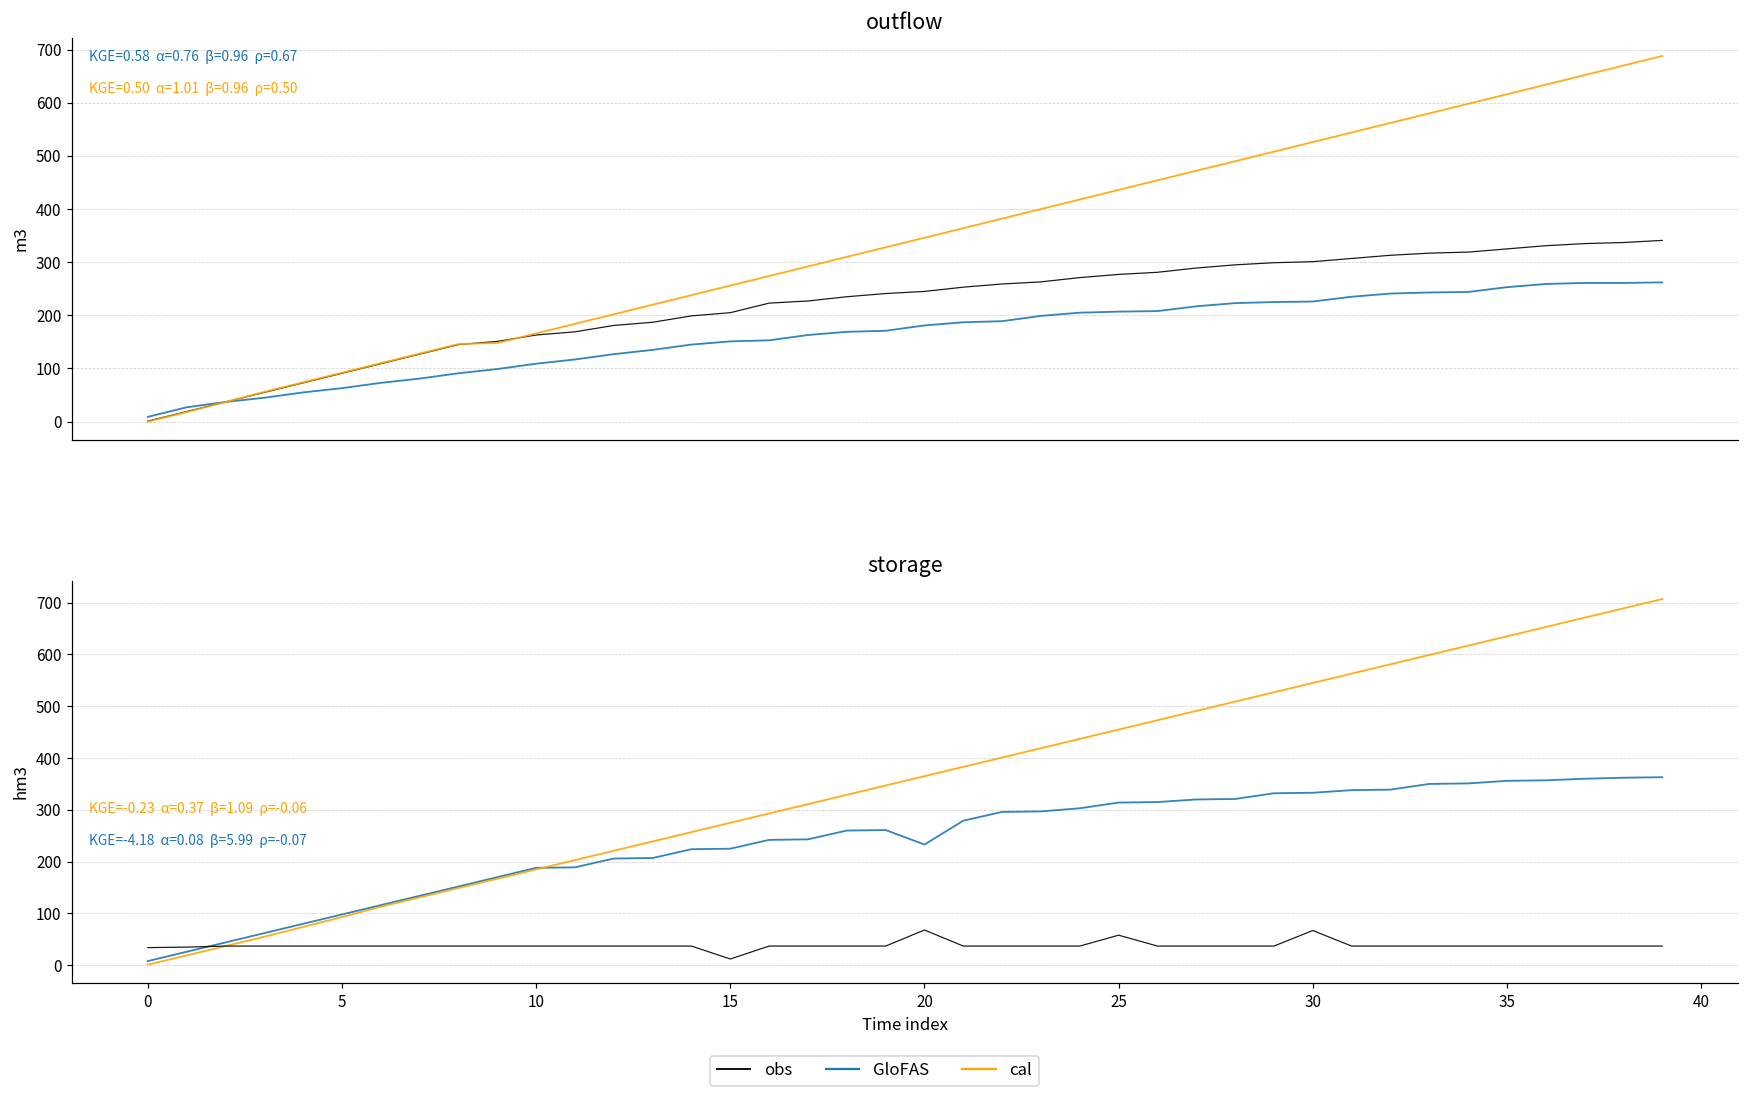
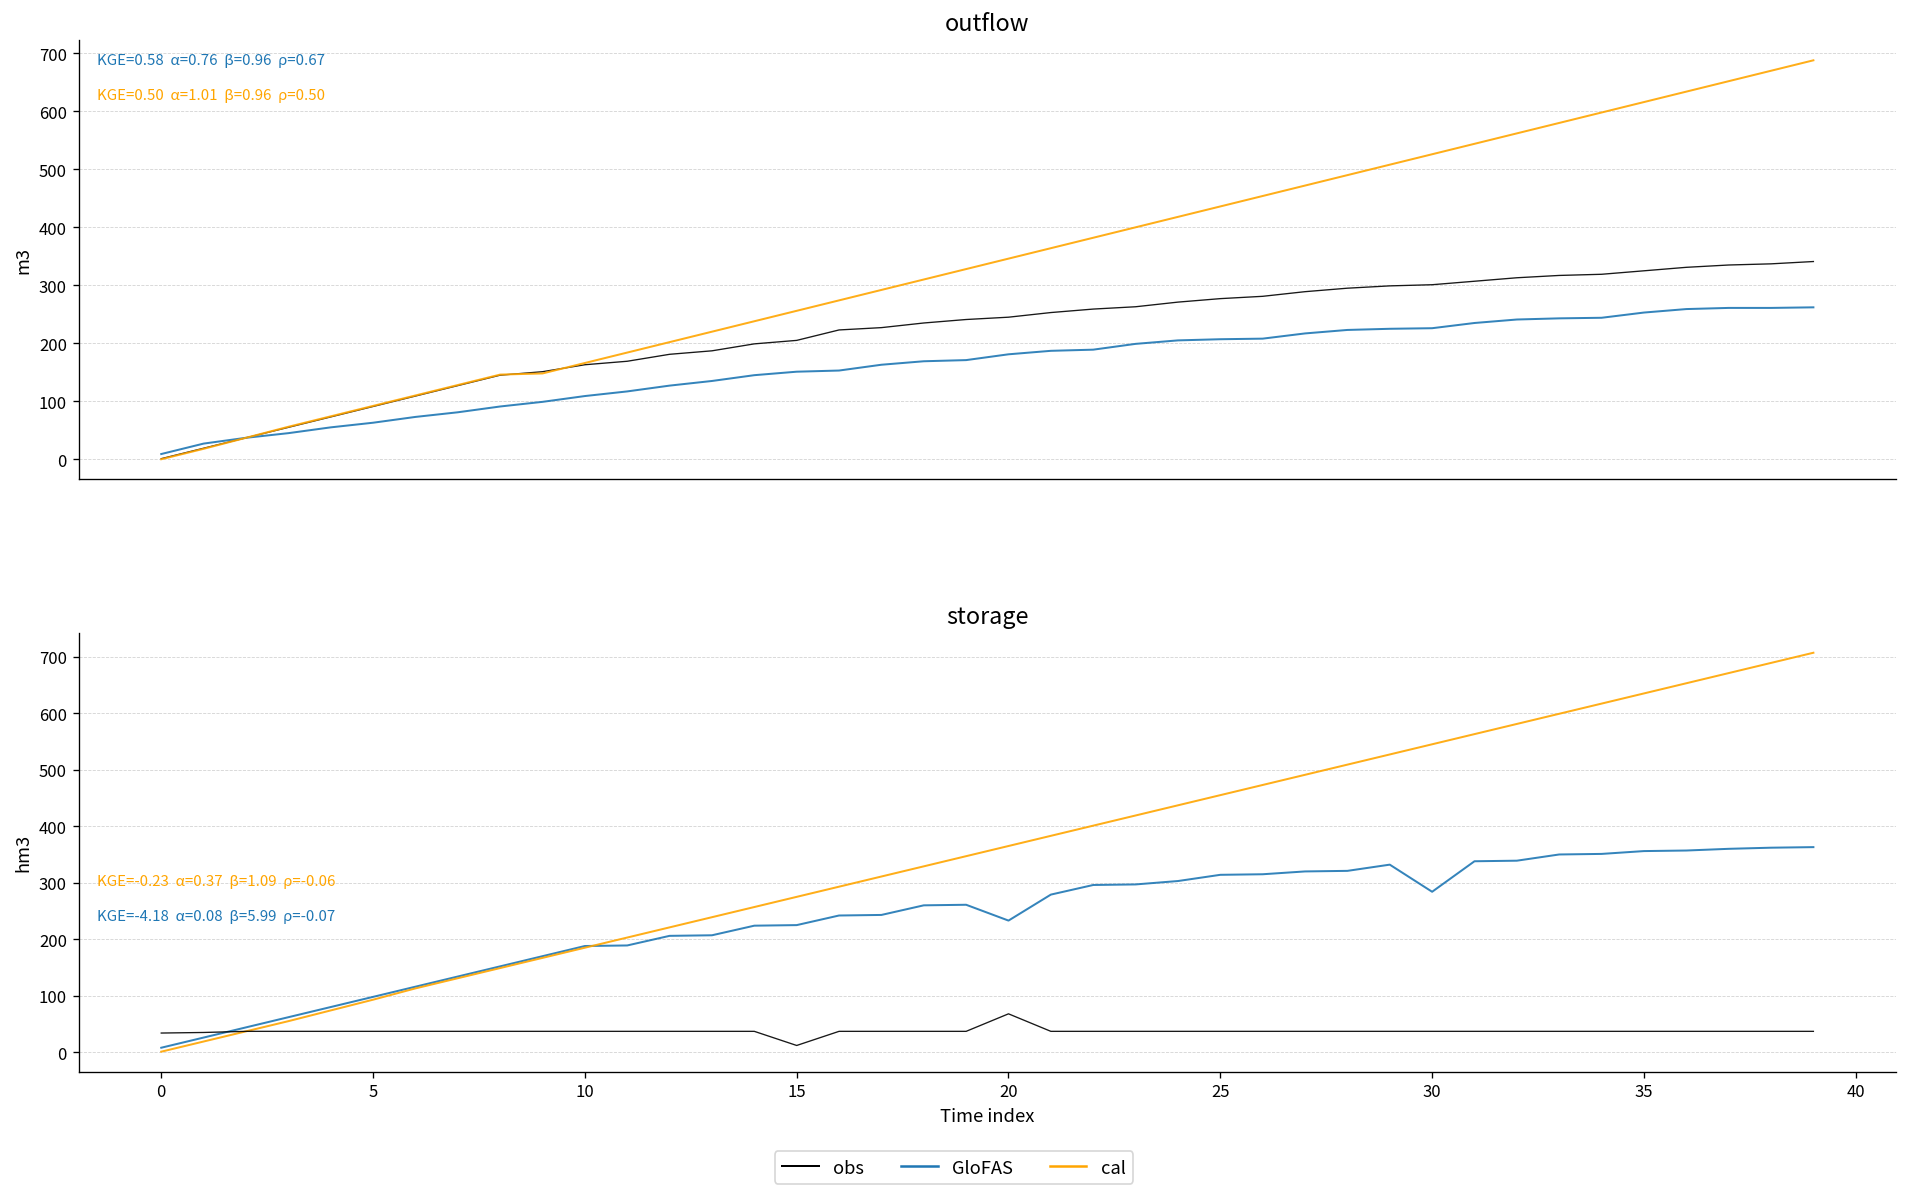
storage, obs, 25: 60 -> 40
storage, GloFAS, 30: 330 -> 280
storage, obs, 30: 70 -> 40
